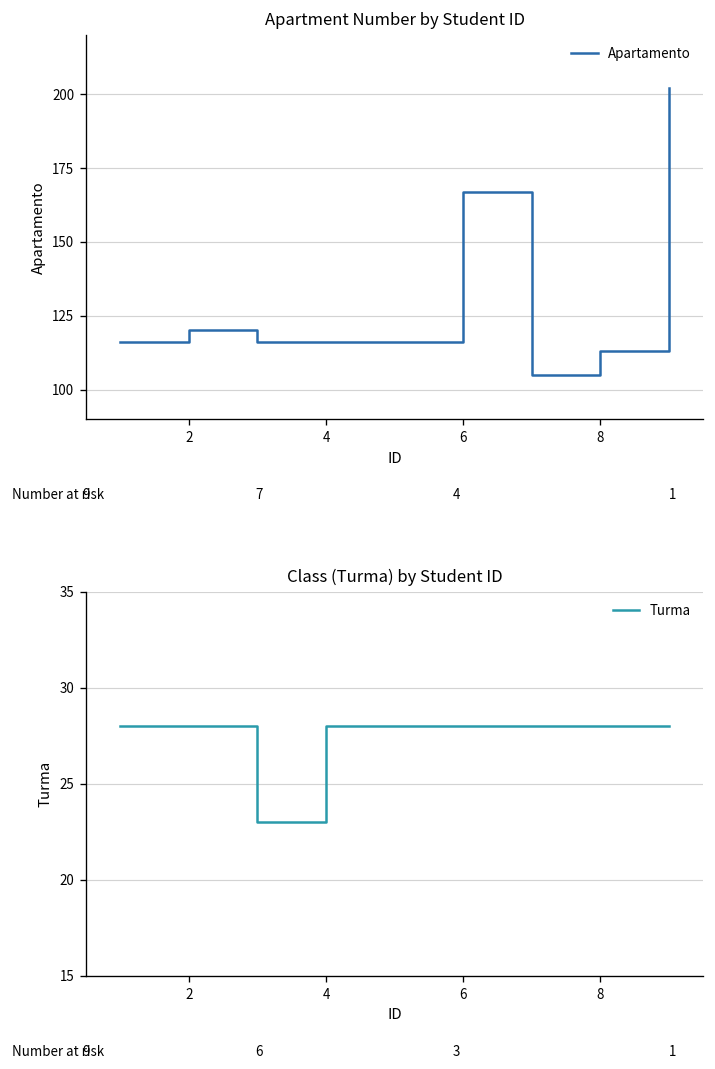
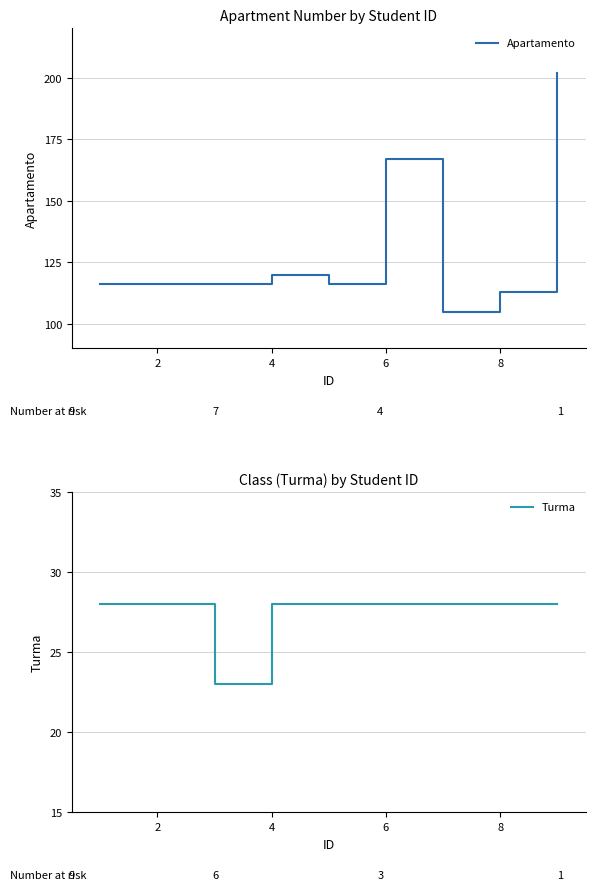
Apartment Number by Student ID, 2: 120 -> 116
Apartment Number by Student ID, 4: 116 -> 120
